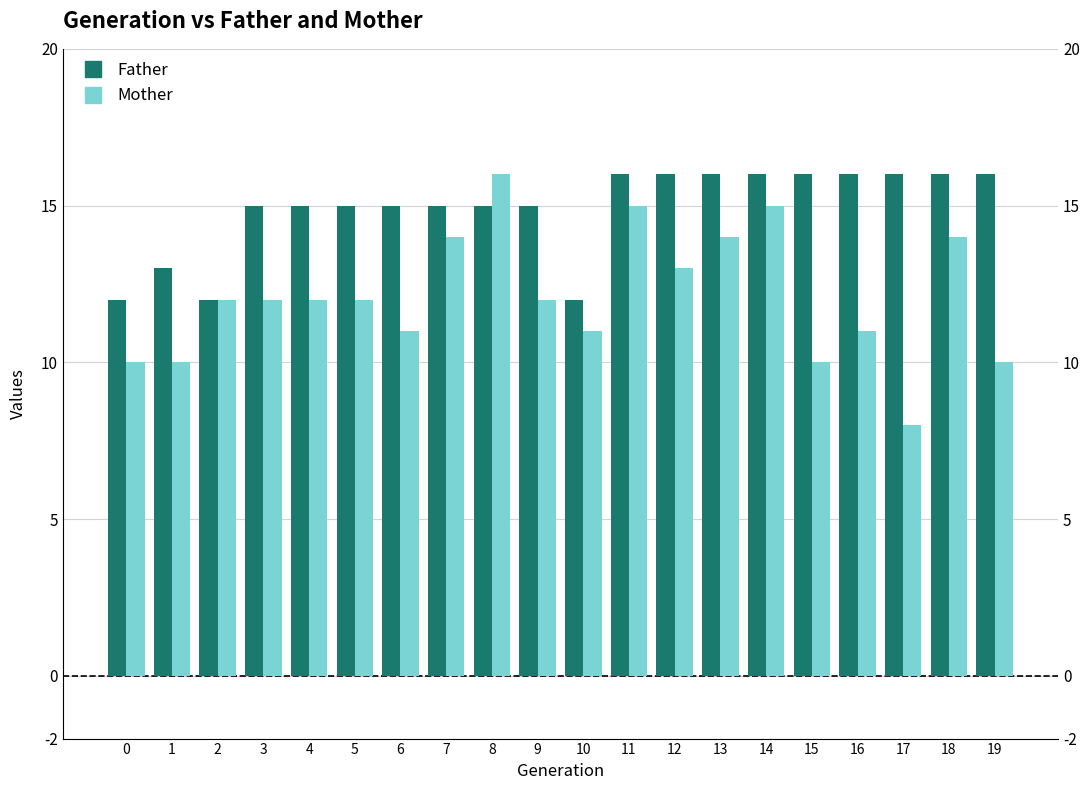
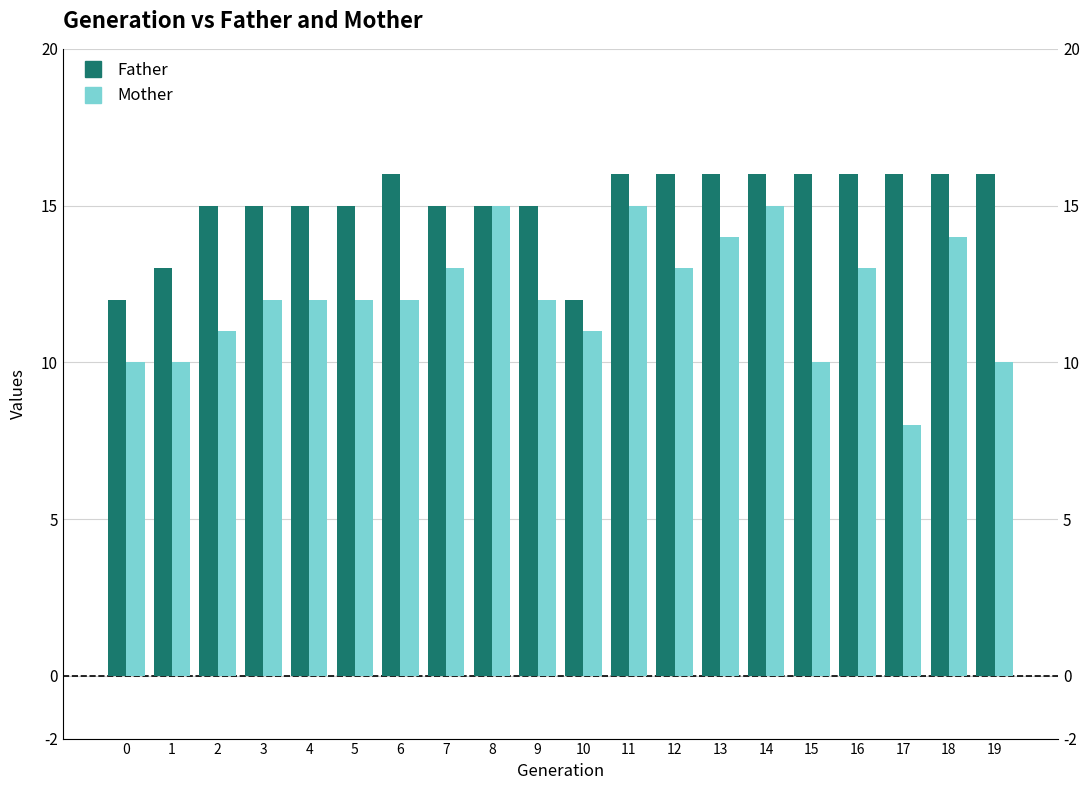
Father, 2: 12 -> 15
Mother, 2: 12 -> 11
Father, 6: 15 -> 16
Mother, 6: 11 -> 12
Mother, 7: 14 -> 13
Mother, 8: 16 -> 15
Mother, 16: 11 -> 13
